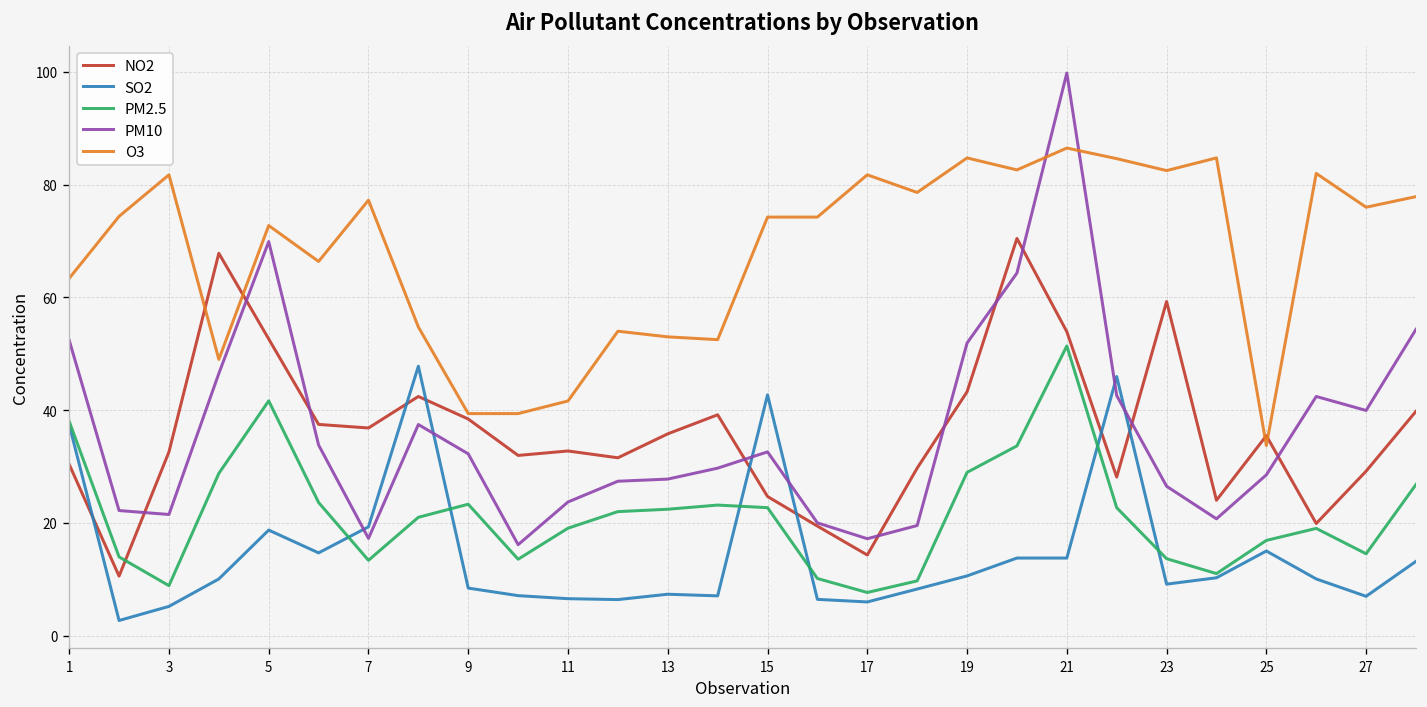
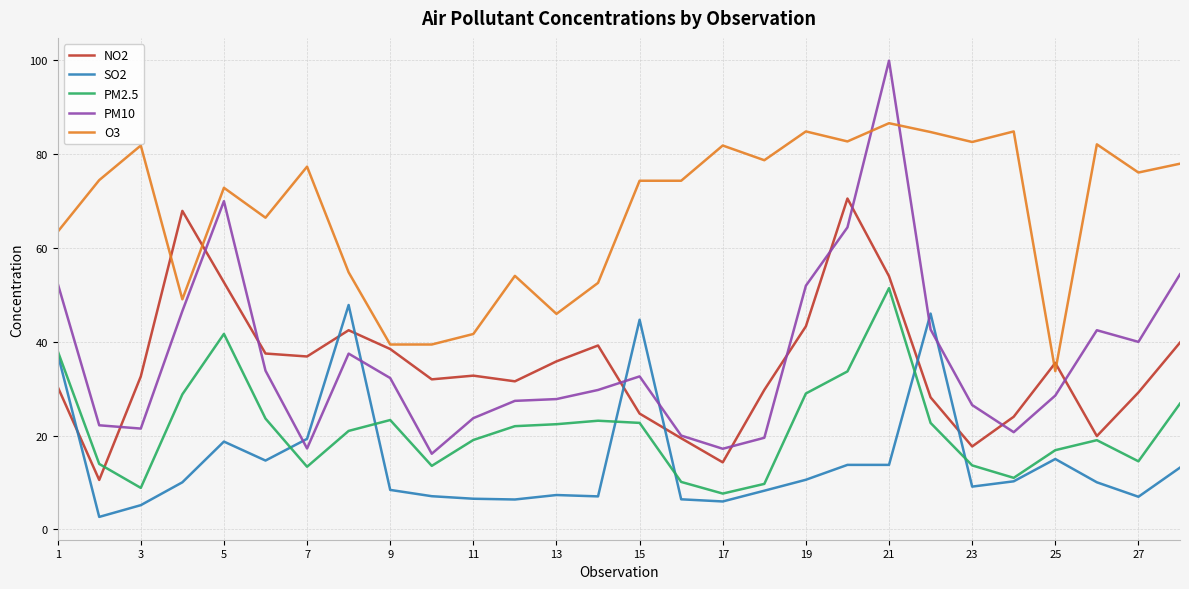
O3, 13: 53 -> 46
SO2, 15: 43 -> 45
NO2, 23: 59 -> 18
